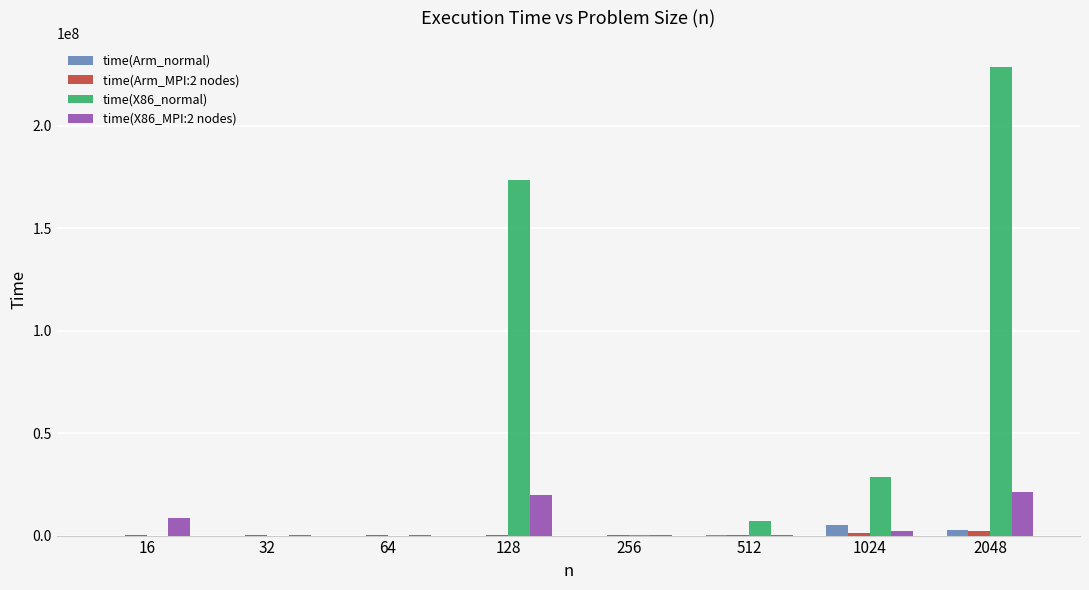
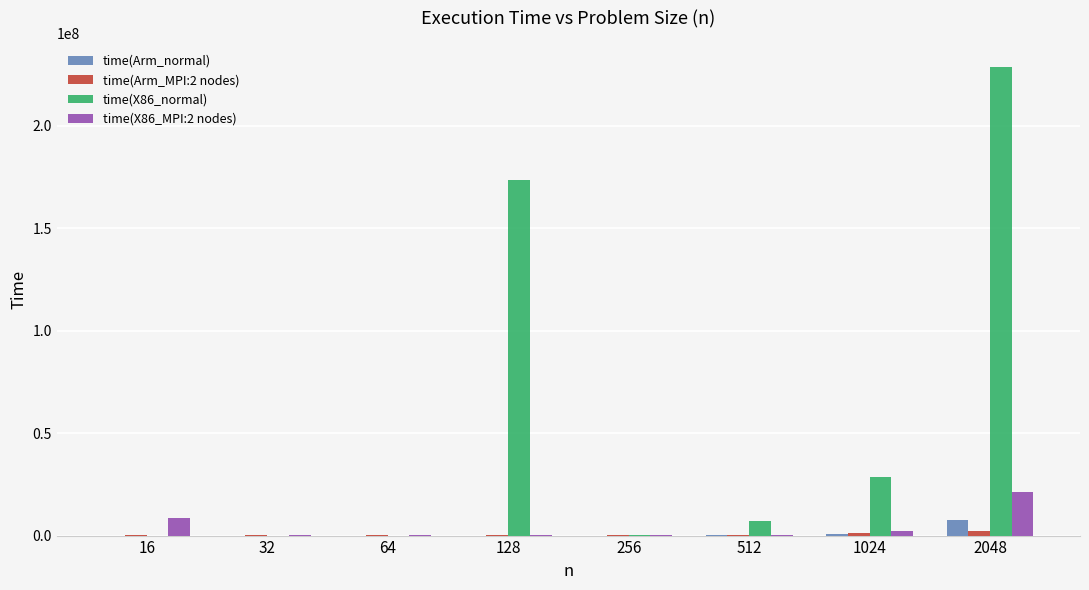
time(X86_MPI:2 nodes), 128: 20000000 -> 0
time(Arm_normal), 1024: 5000000 -> 1000000
time(Arm_normal), 2048: 3000000 -> 7000000
